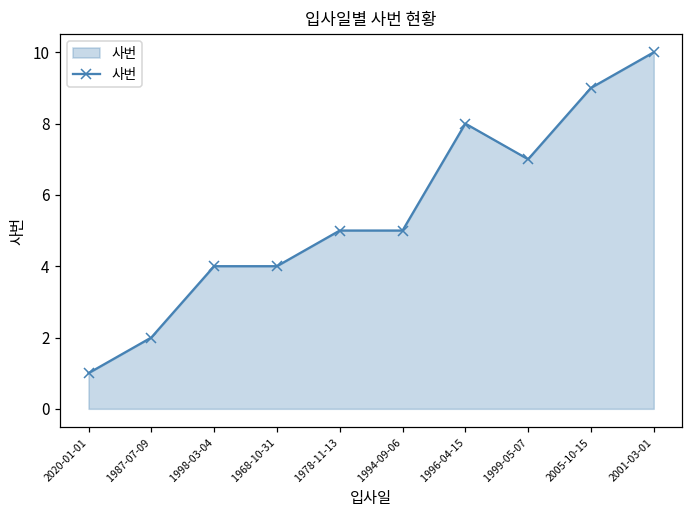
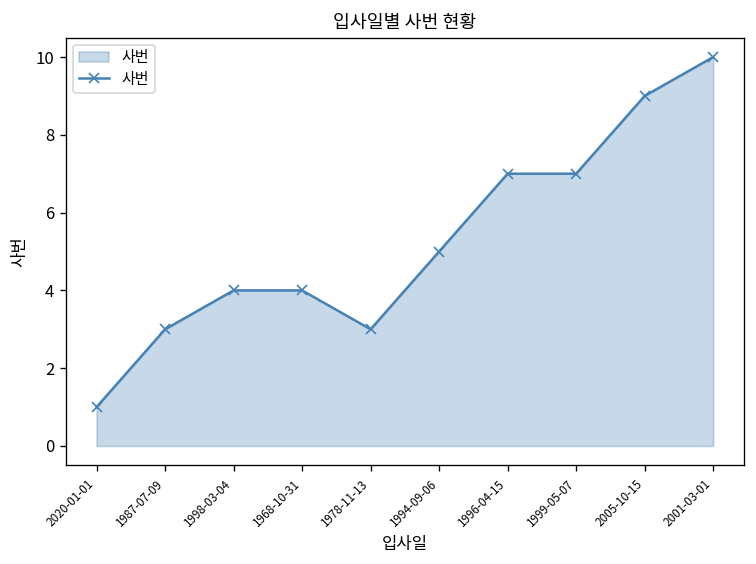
1987-07-09: 2 -> 3
1978-11-13: 5 -> 3
1996-04-15: 8 -> 7
